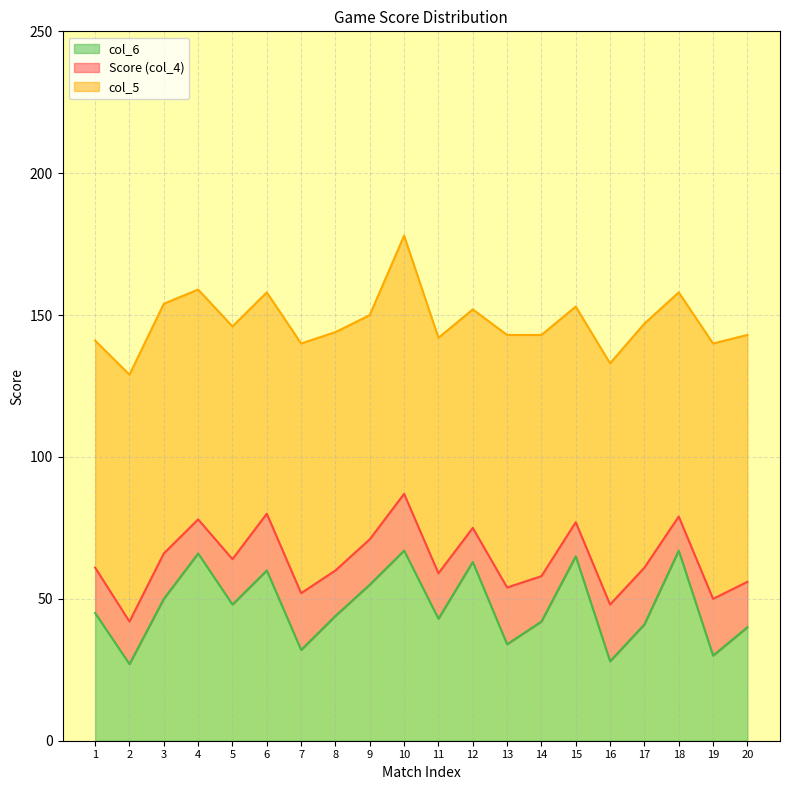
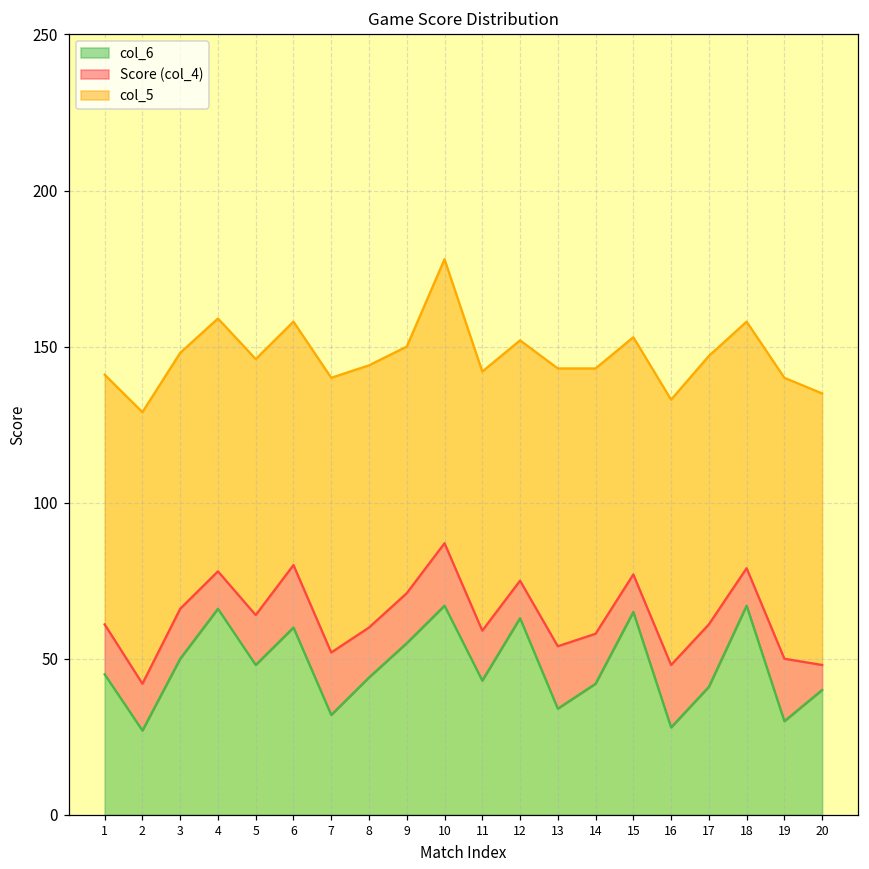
col_5, 3: 88 -> 82
Score (col_4), 20: 16 -> 8
